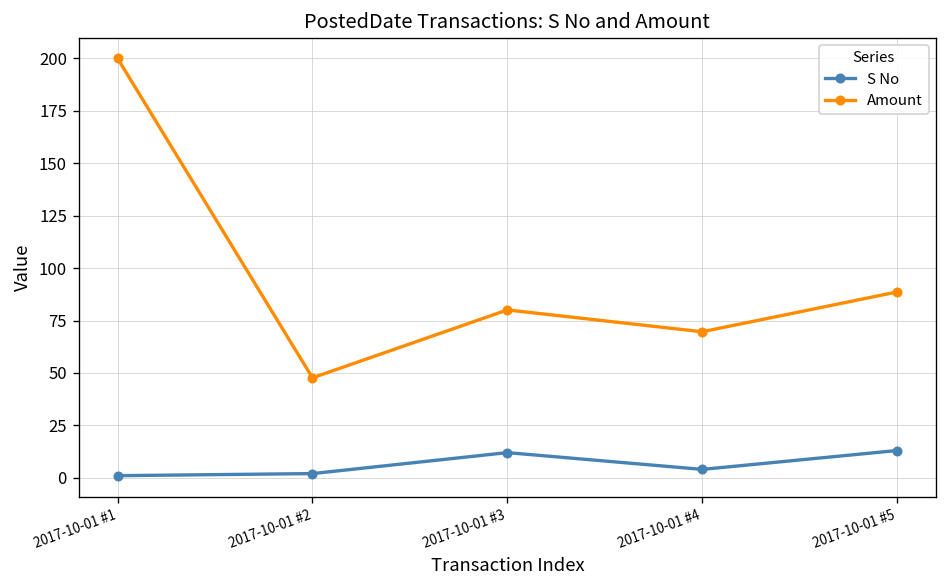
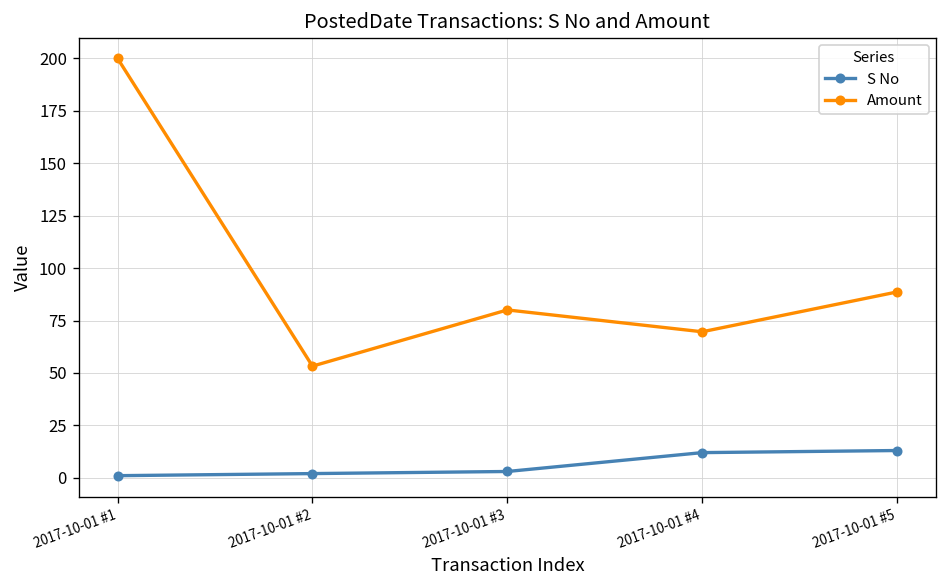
Amount, 2017-10-01 #2: 48 -> 53
S No, 2017-10-01 #3: 12 -> 3
S No, 2017-10-01 #4: 4 -> 12
